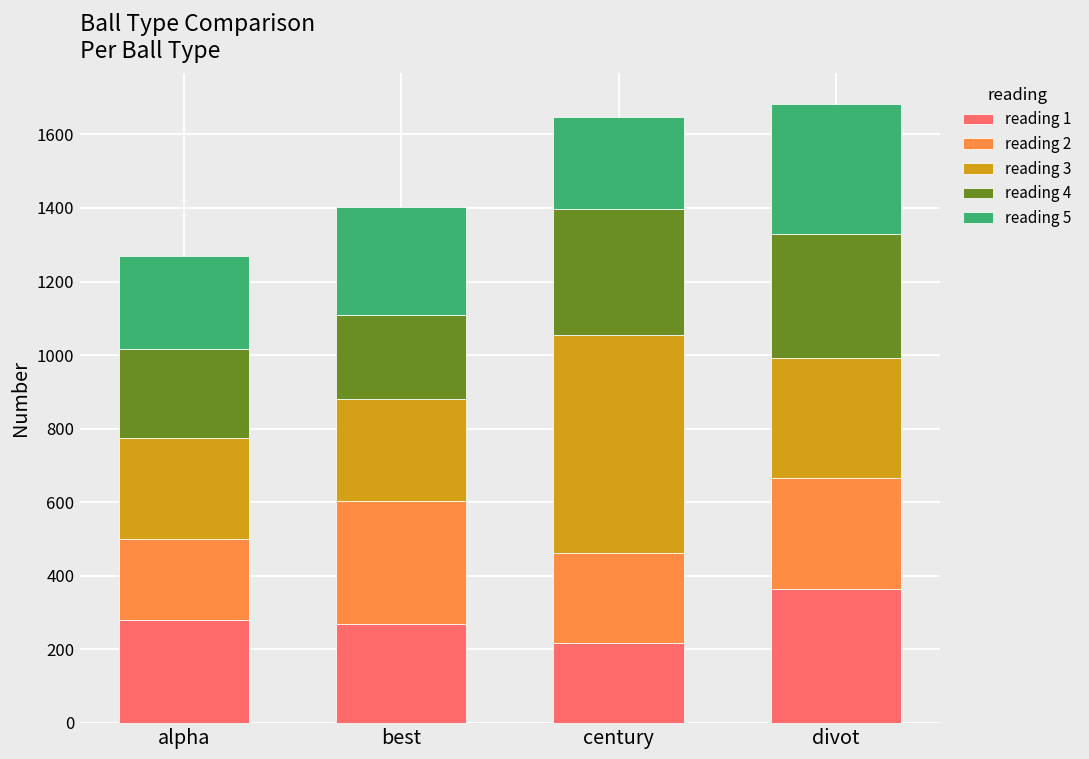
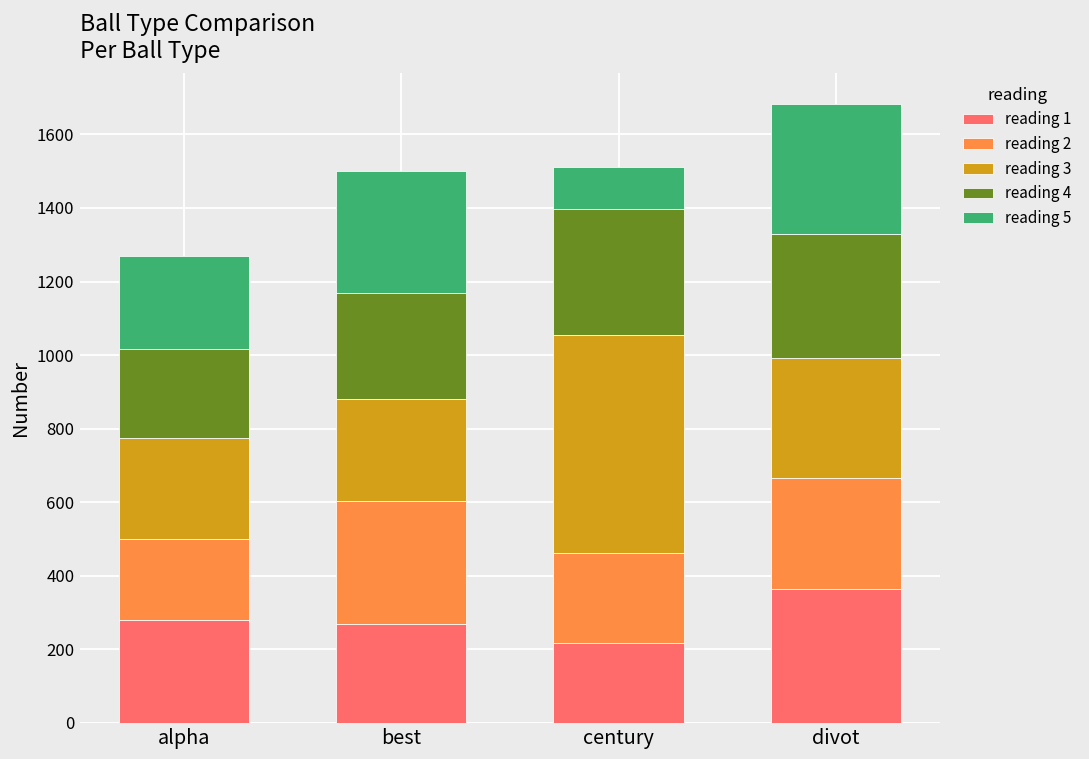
reading 4, best: 230 -> 290
reading 5, best: 290 -> 330
reading 5, century: 250 -> 120
